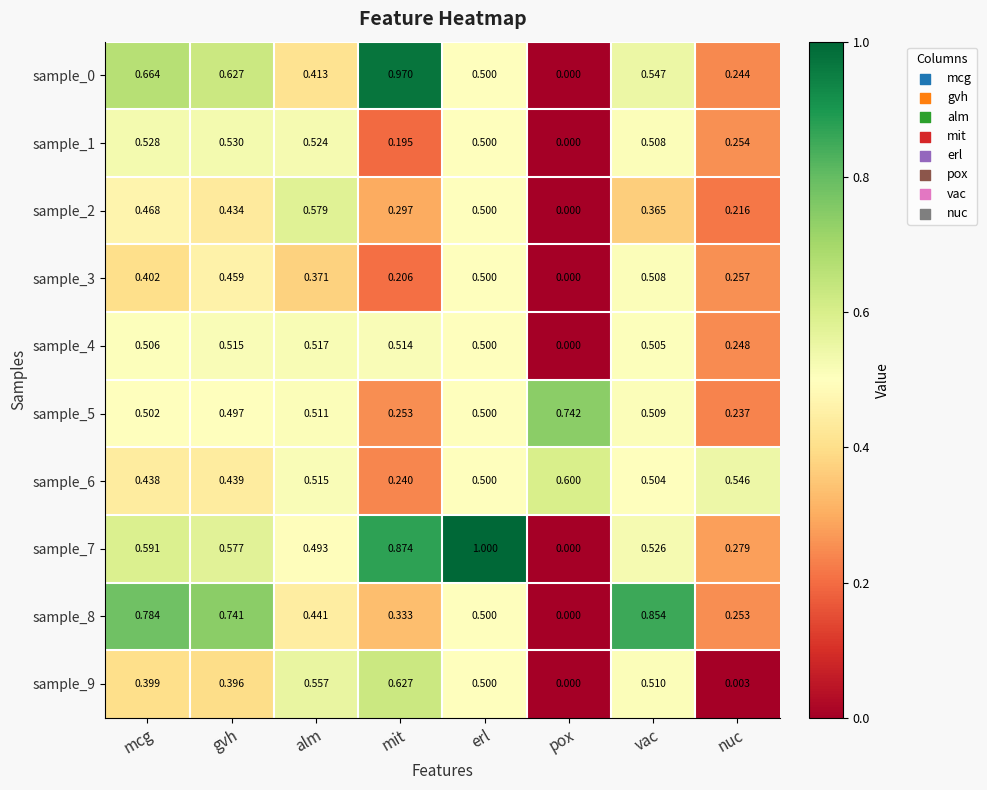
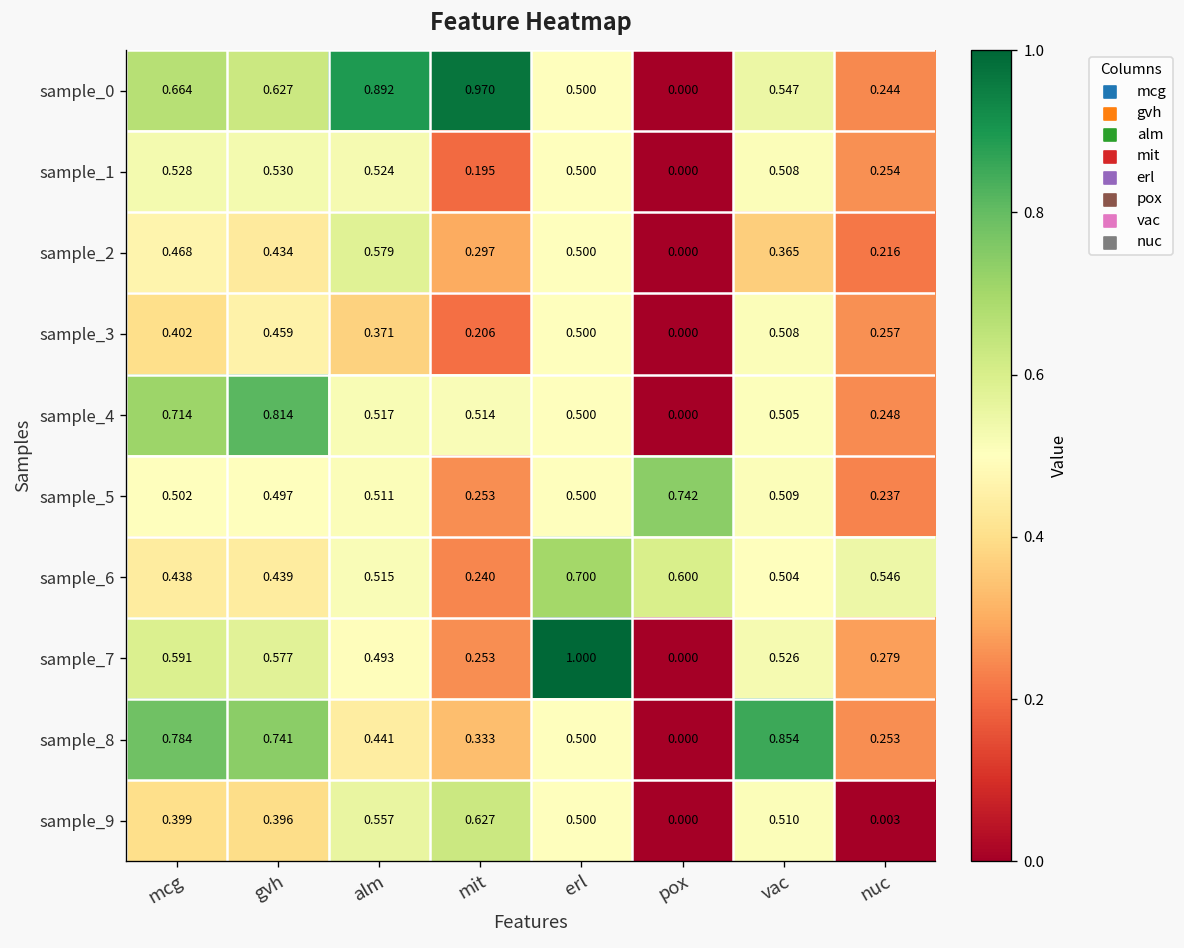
sample_0, alm: 0.413 -> 0.892
sample_4, mcg: 0.506 -> 0.714
sample_4, gvh: 0.515 -> 0.814
sample_6, erl: 0.500 -> 0.700
sample_7, mit: 0.874 -> 0.253
